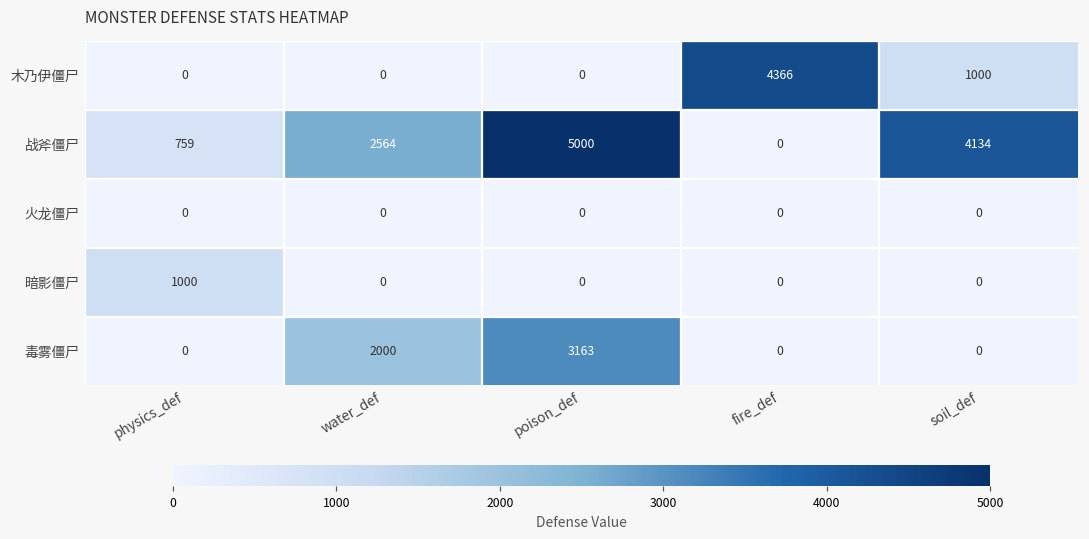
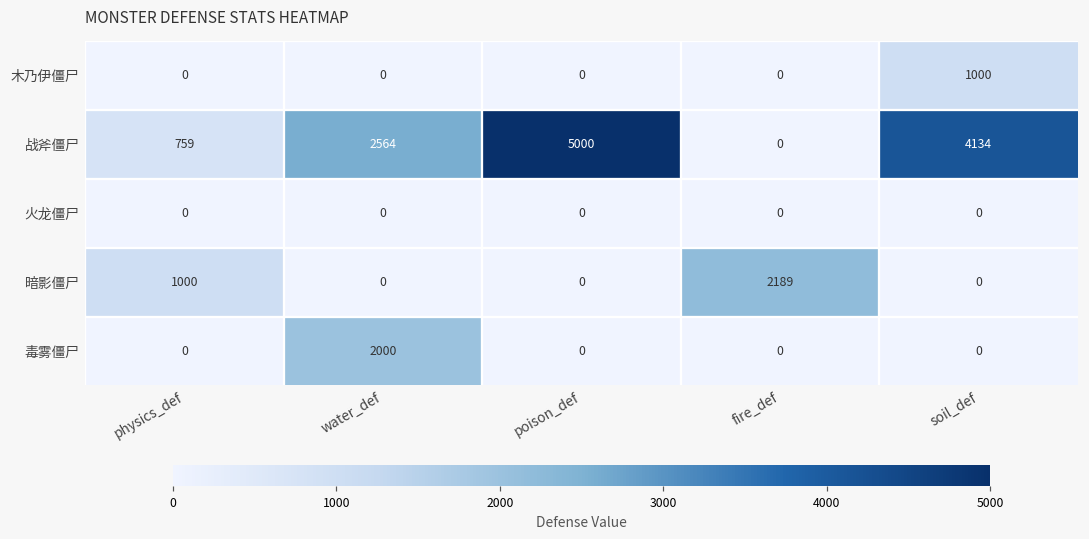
木乃伊僵尸, fire_def: 4366 -> 0
暗影僵尸, fire_def: 0 -> 2189
毒雾僵尸, poison_def: 3163 -> 0
